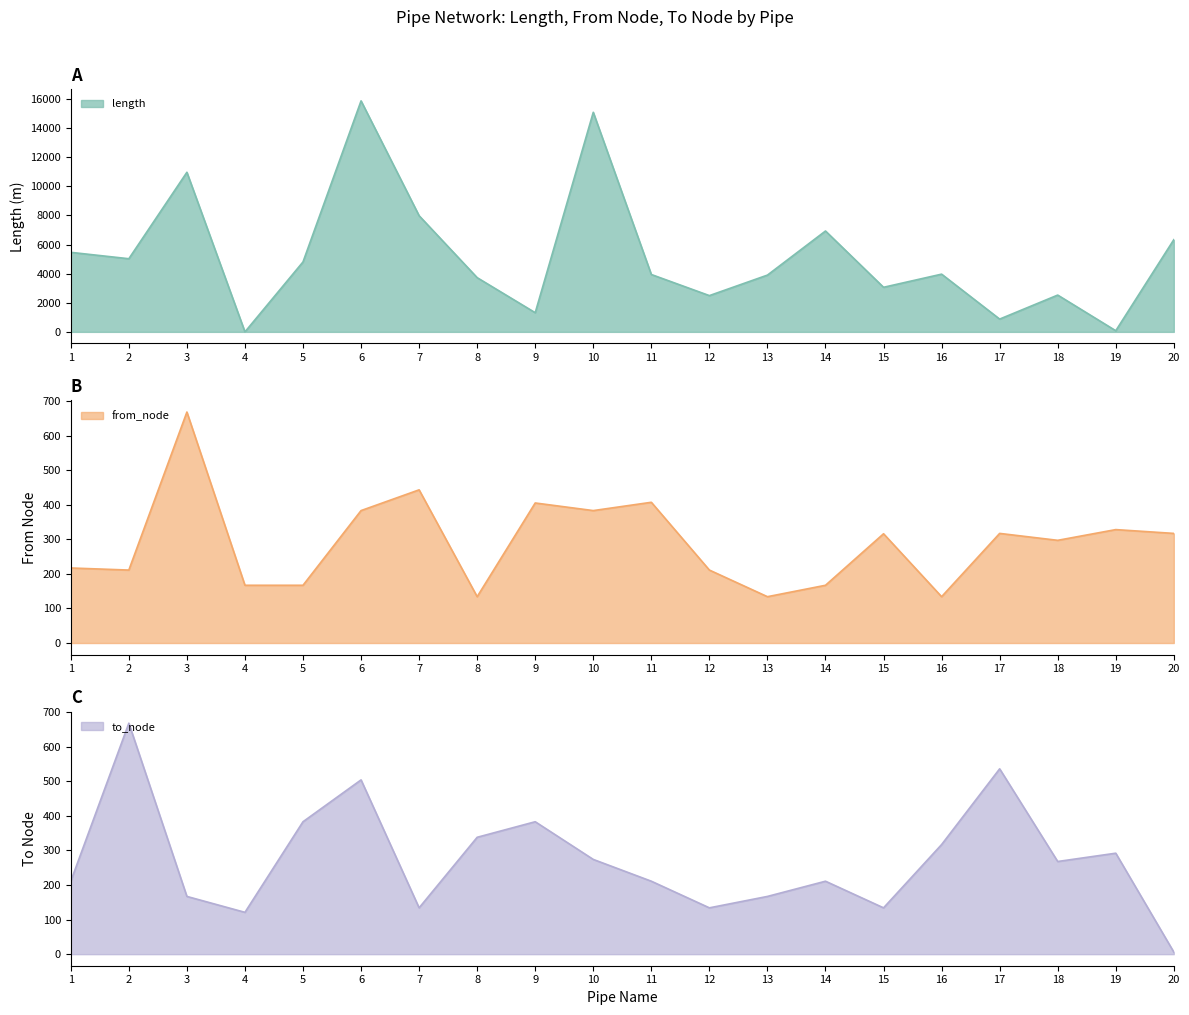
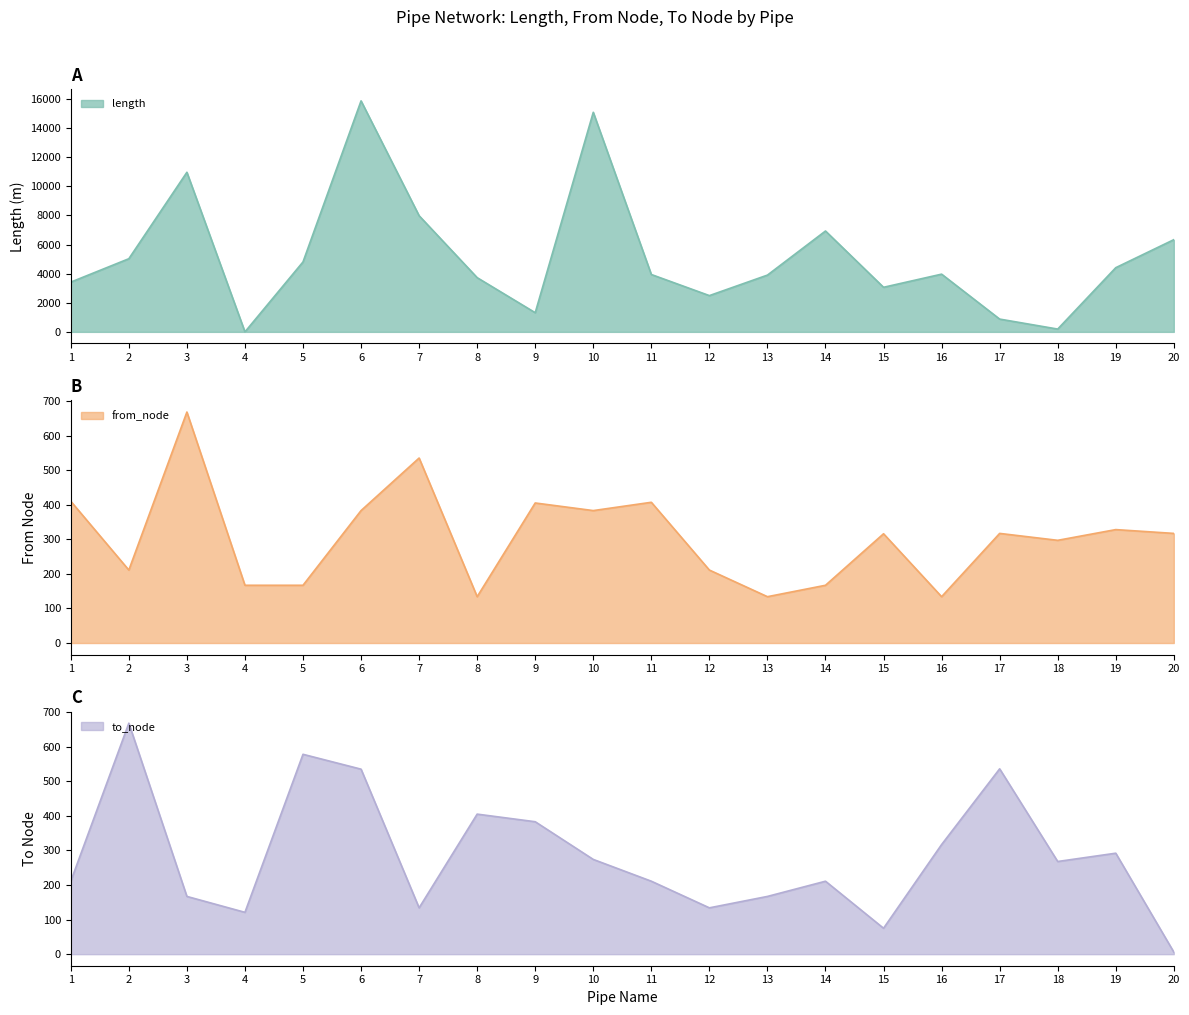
A, 1: 5500 -> 3400
A, 18: 2500 -> 200
A, 19: 100 -> 4400
B, 1: 220 -> 410
B, 7: 440 -> 540
C, 5: 380 -> 580
C, 6: 500 -> 540
C, 8: 340 -> 410
C, 15: 130 -> 80
